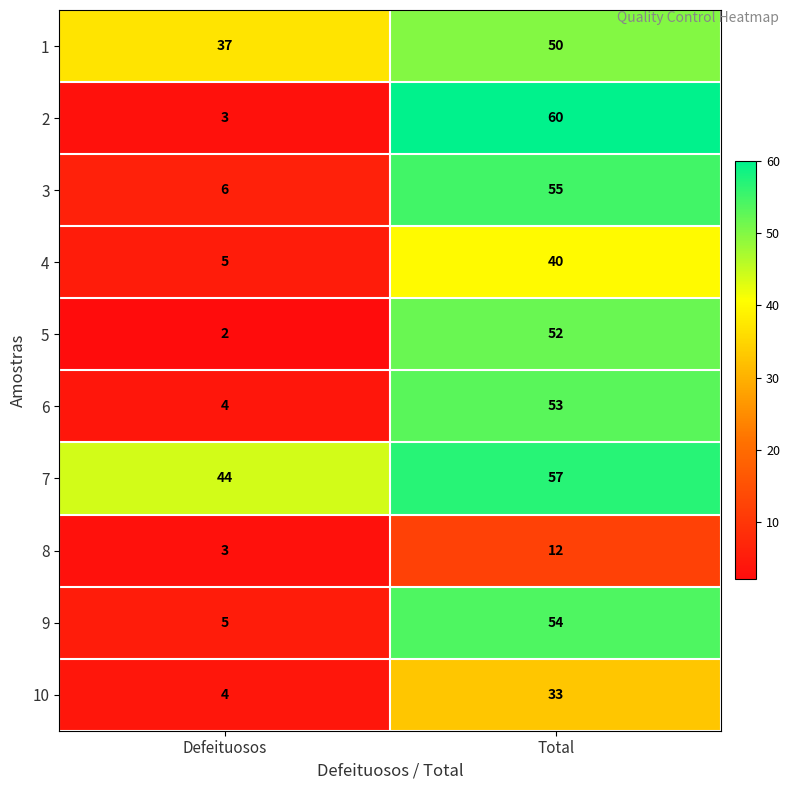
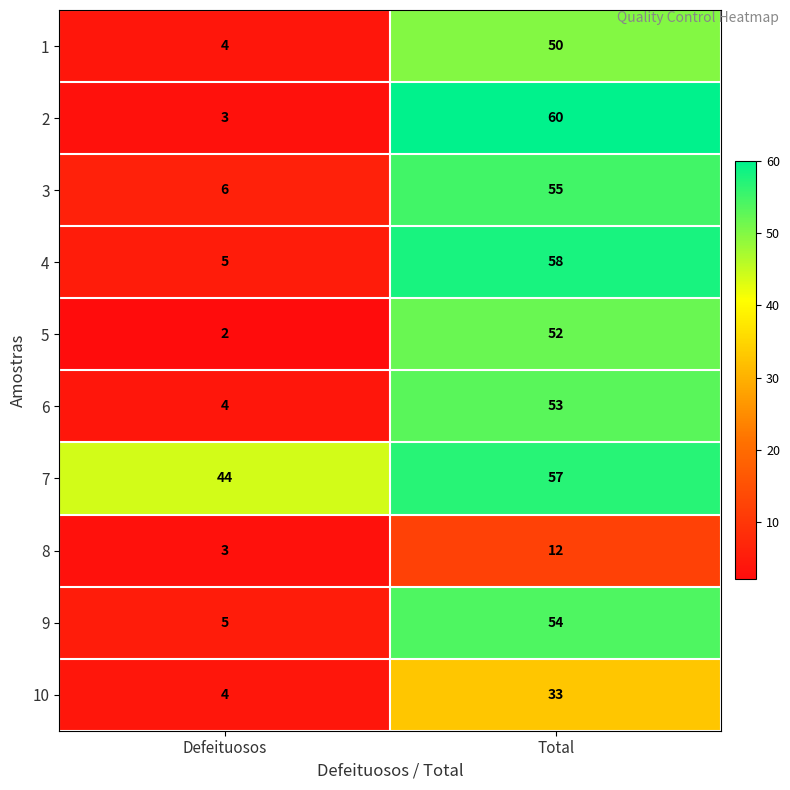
1, Defeituosos: 37 -> 4
4, Total: 40 -> 58
